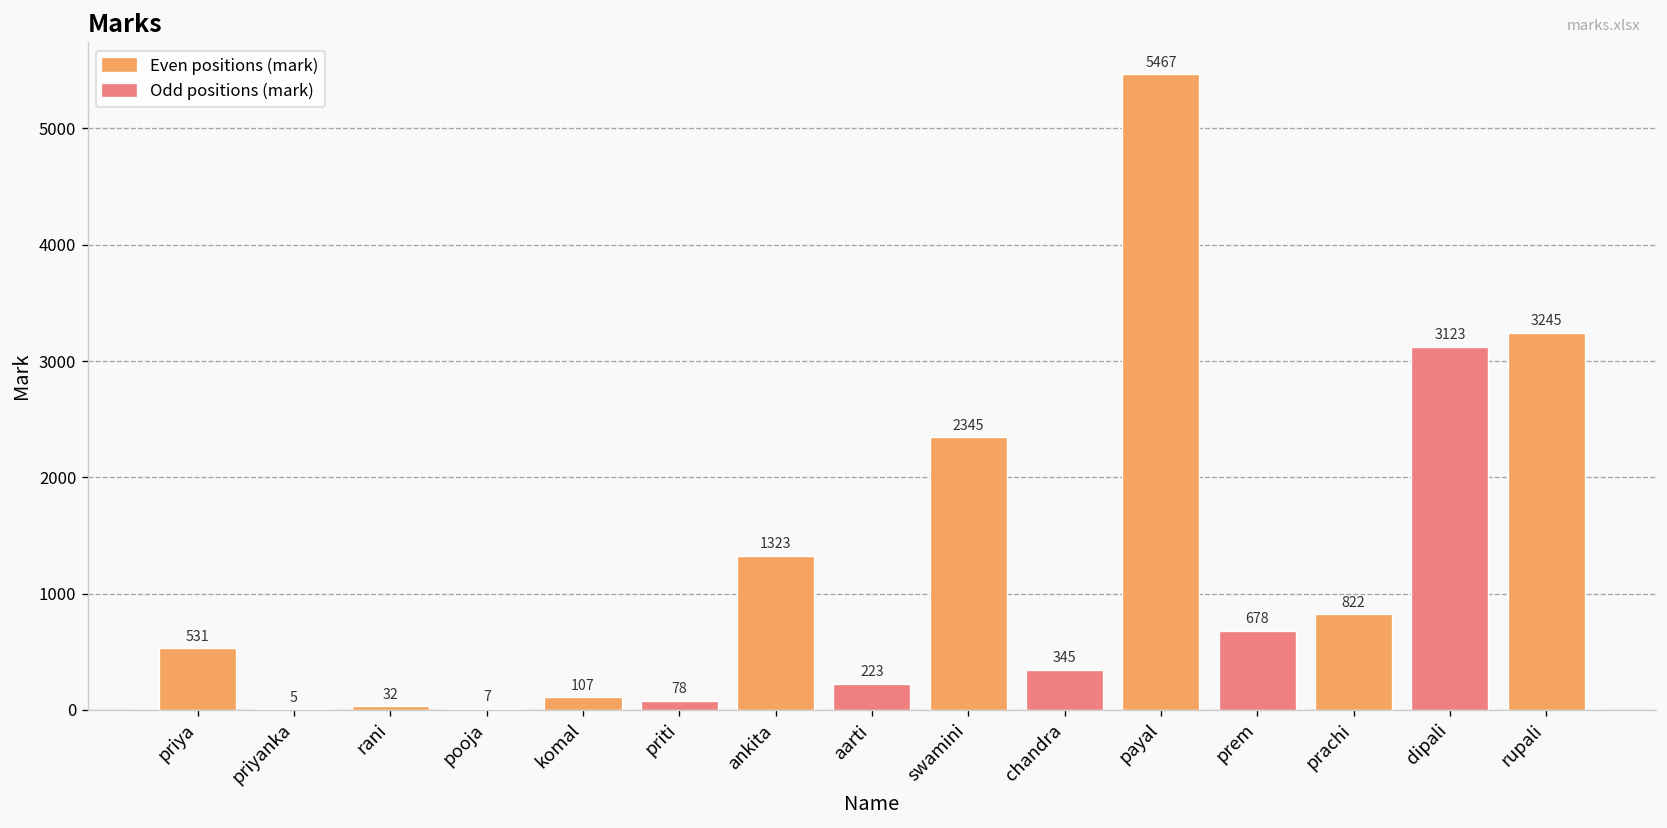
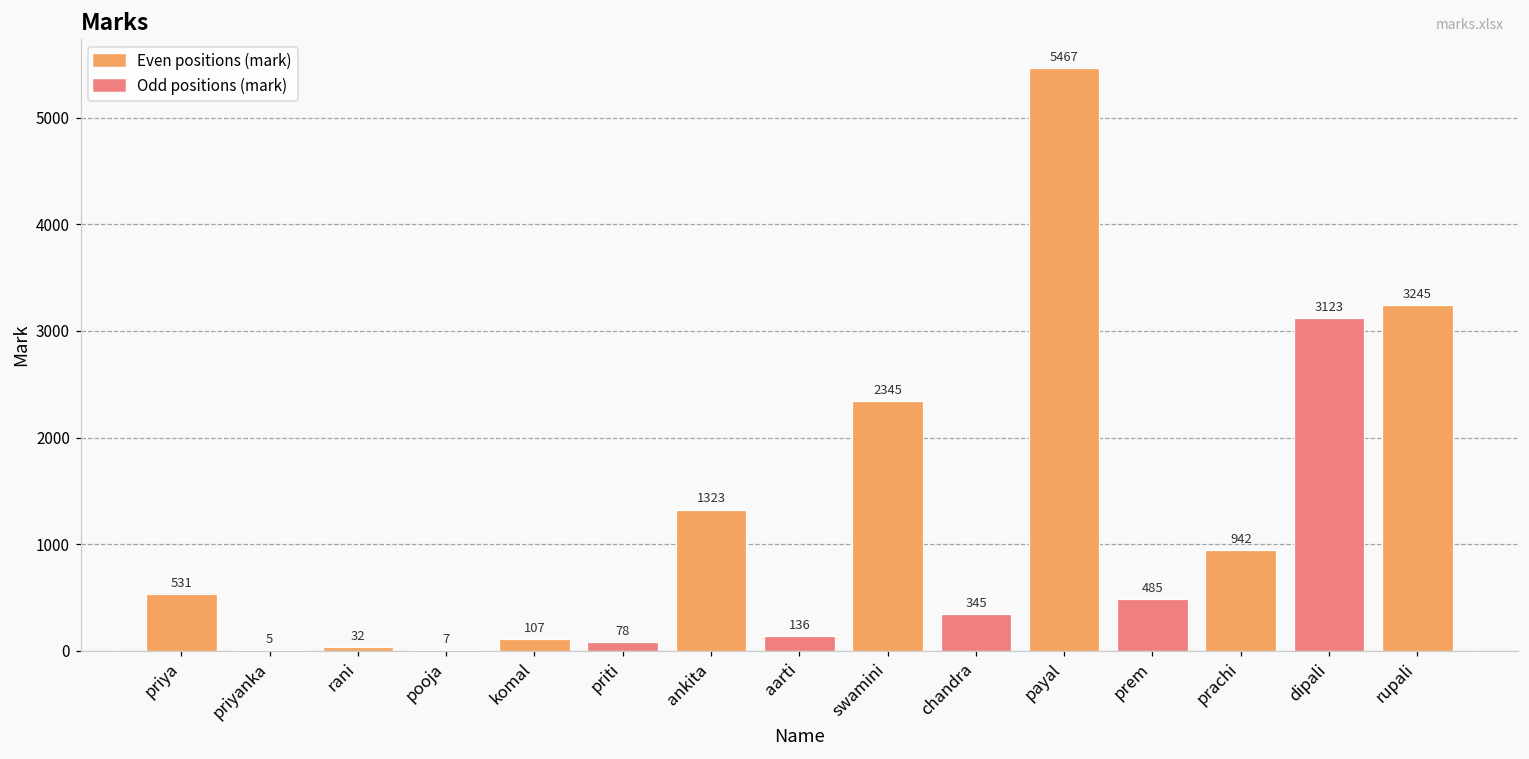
aarti: 223 -> 136
prem: 678 -> 485
prachi: 822 -> 942
